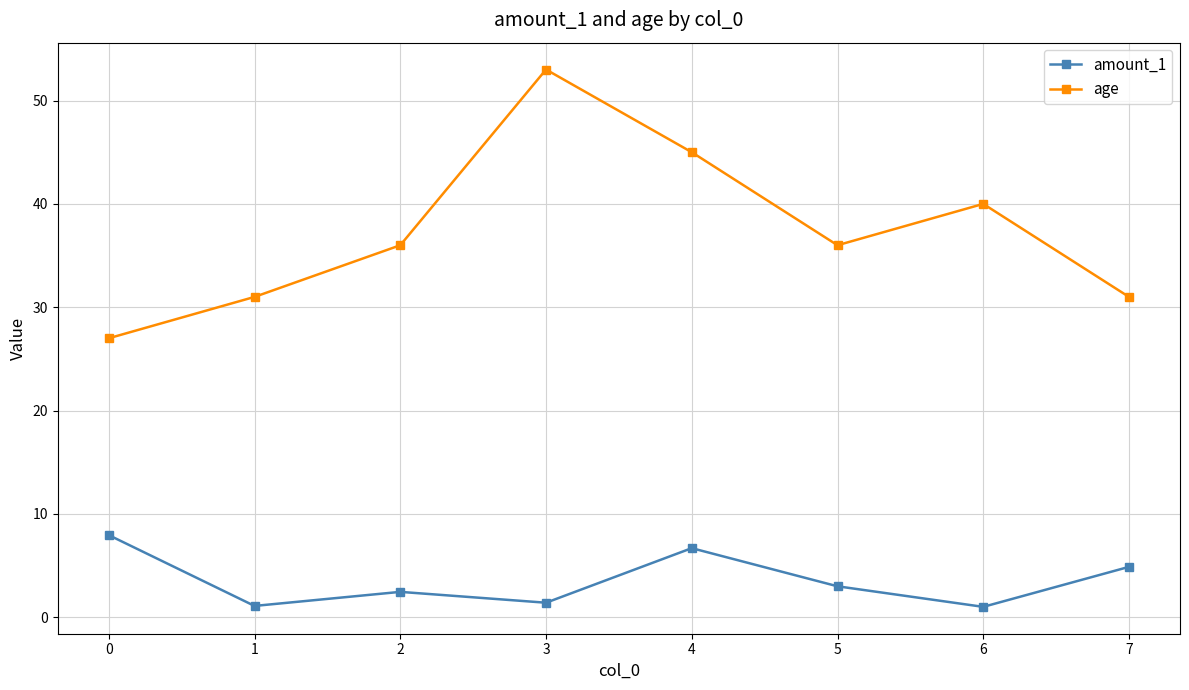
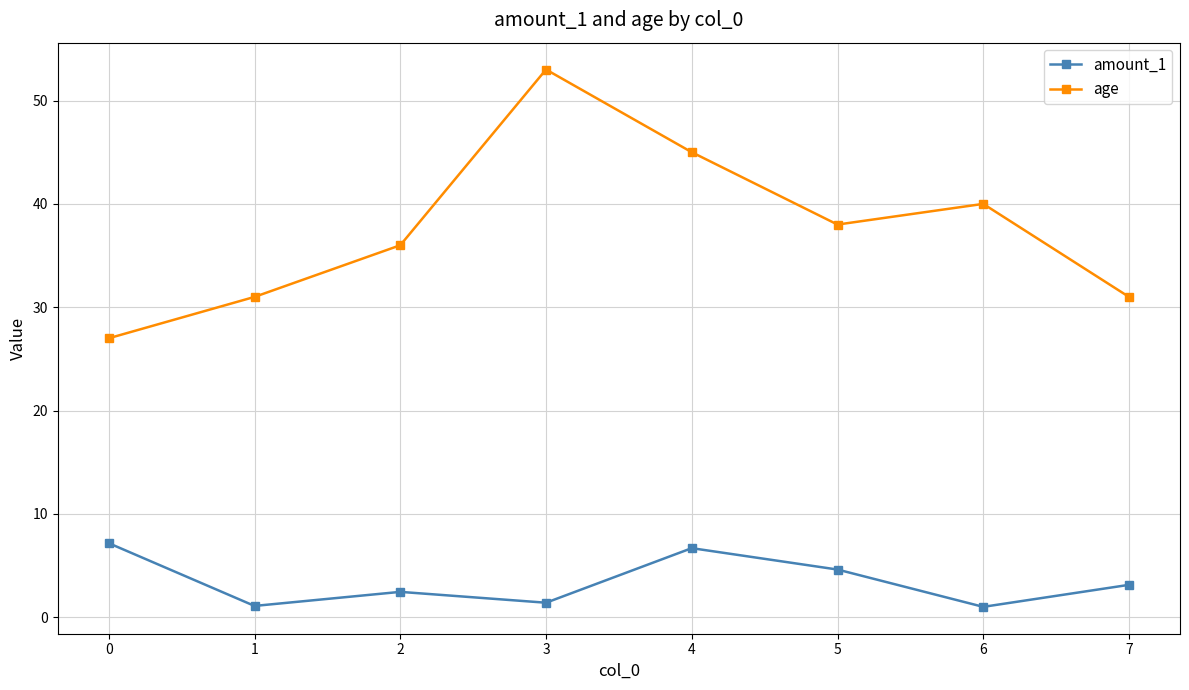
amount_1, 0: 8.0 -> 7.2
amount_1, 5: 3.0 -> 4.6
age, 5: 36 -> 38
amount_1, 7: 4.9 -> 3.1
